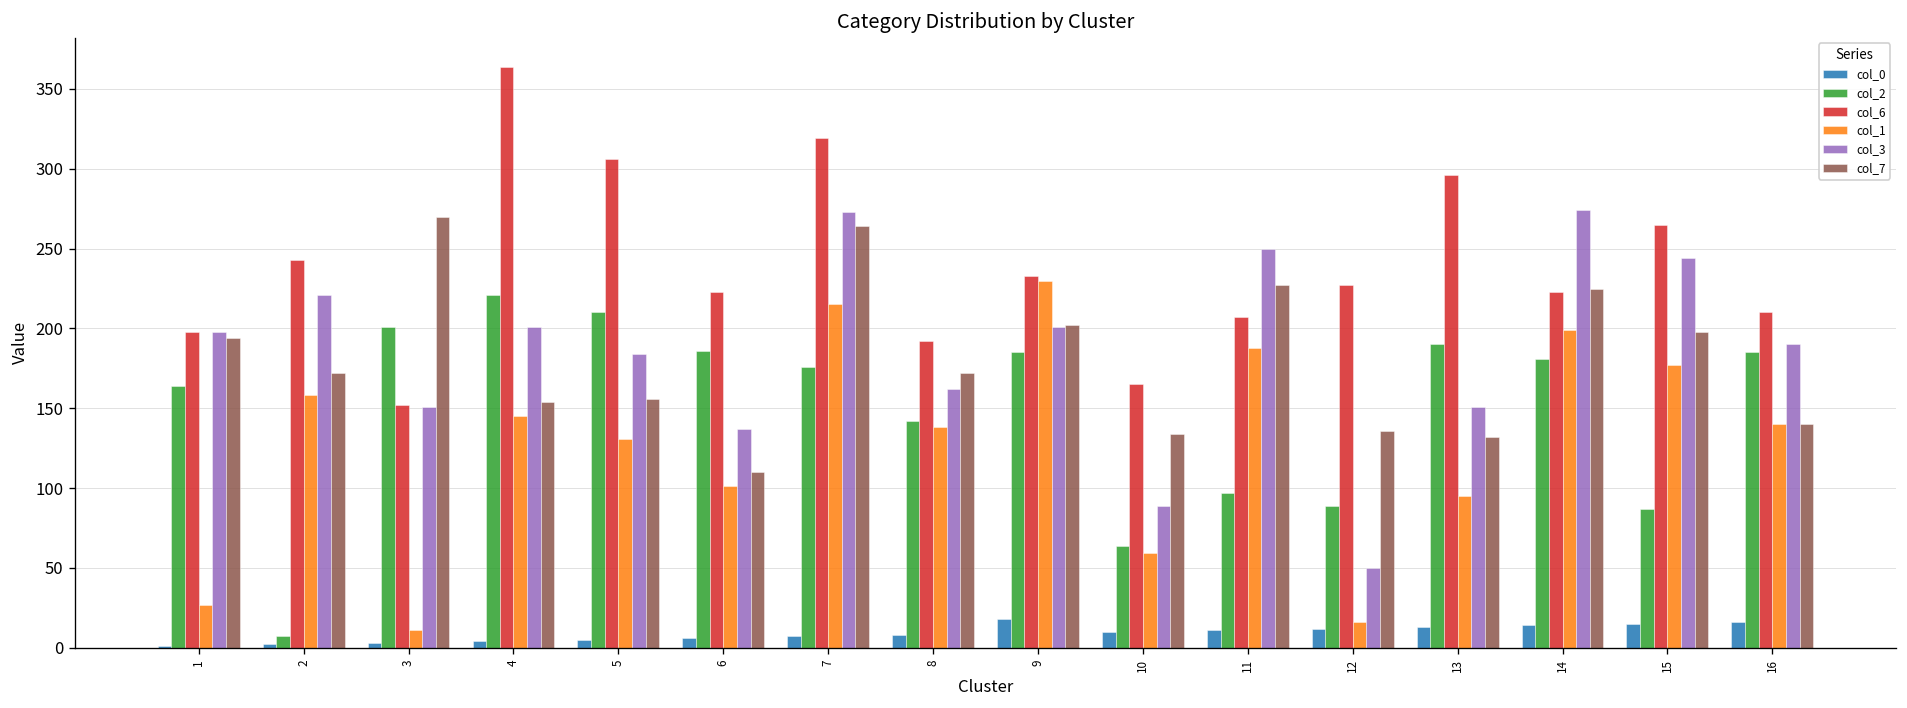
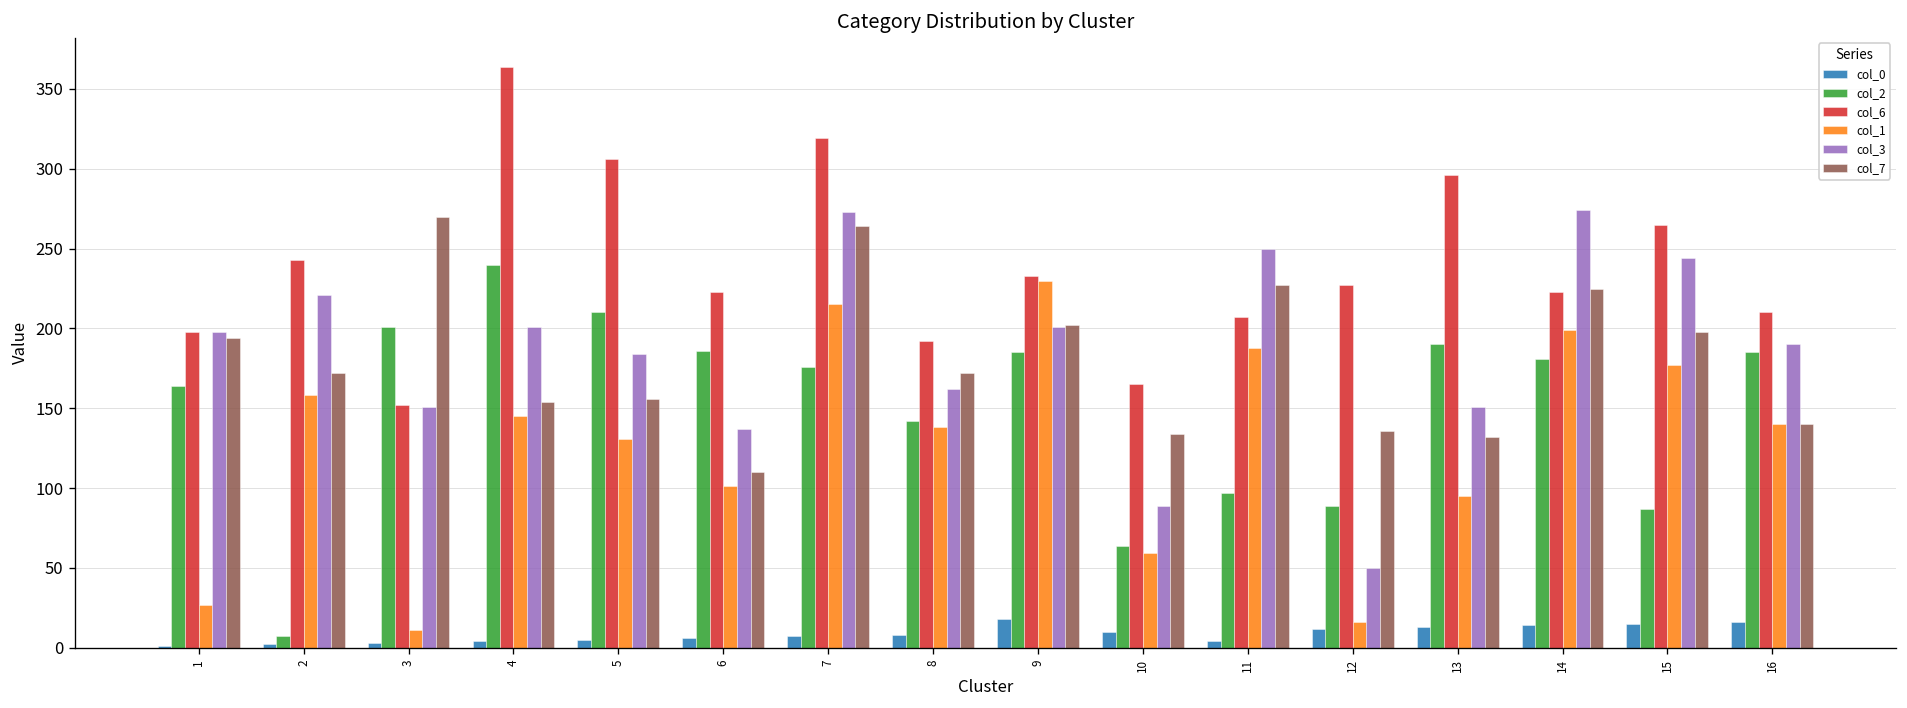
col_2, 4: 221 -> 240
col_0, 11: 11 -> 4
